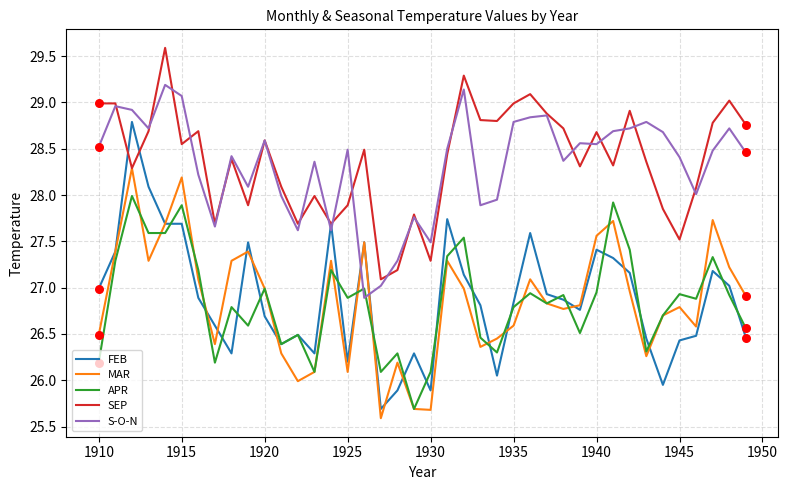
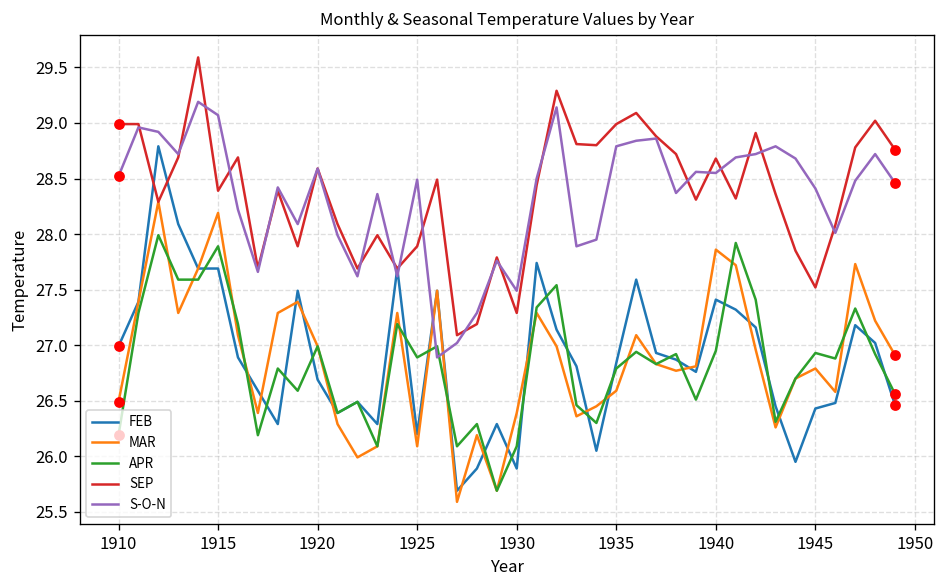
SEP, 1915: 28.6 -> 28.4
MAR, 1930: 25.7 -> 26.4
MAR, 1940: 27.6 -> 27.9
